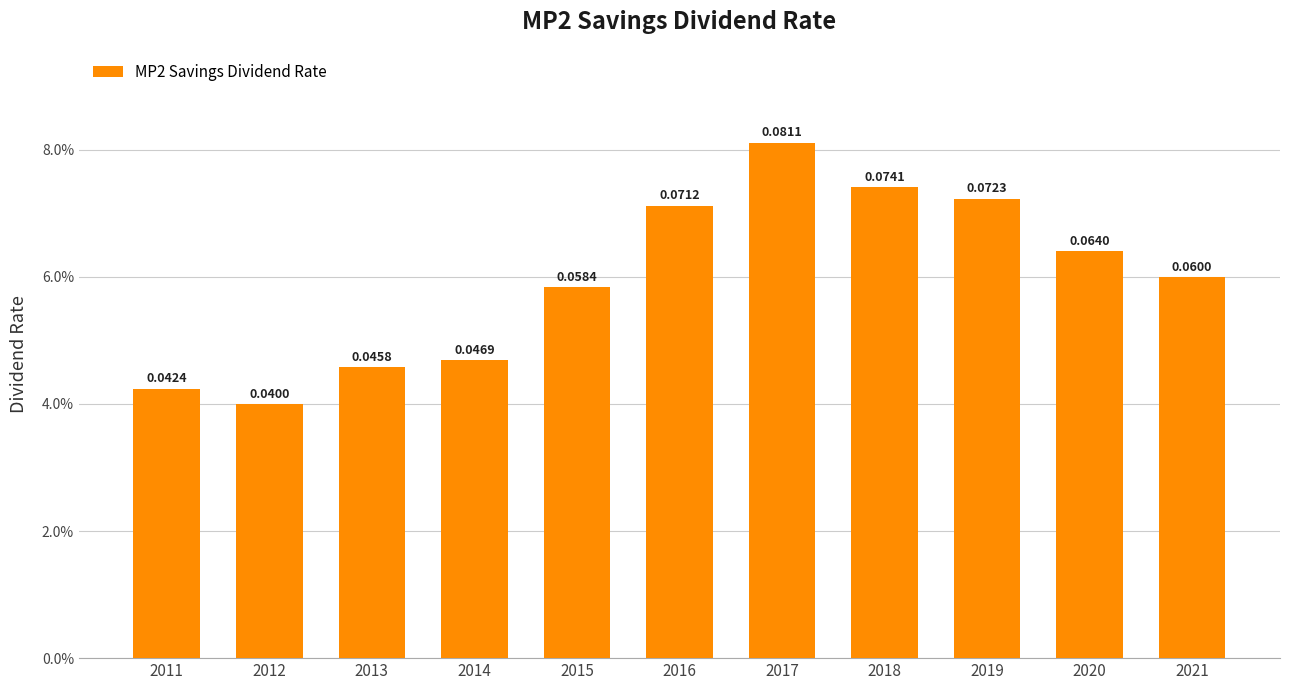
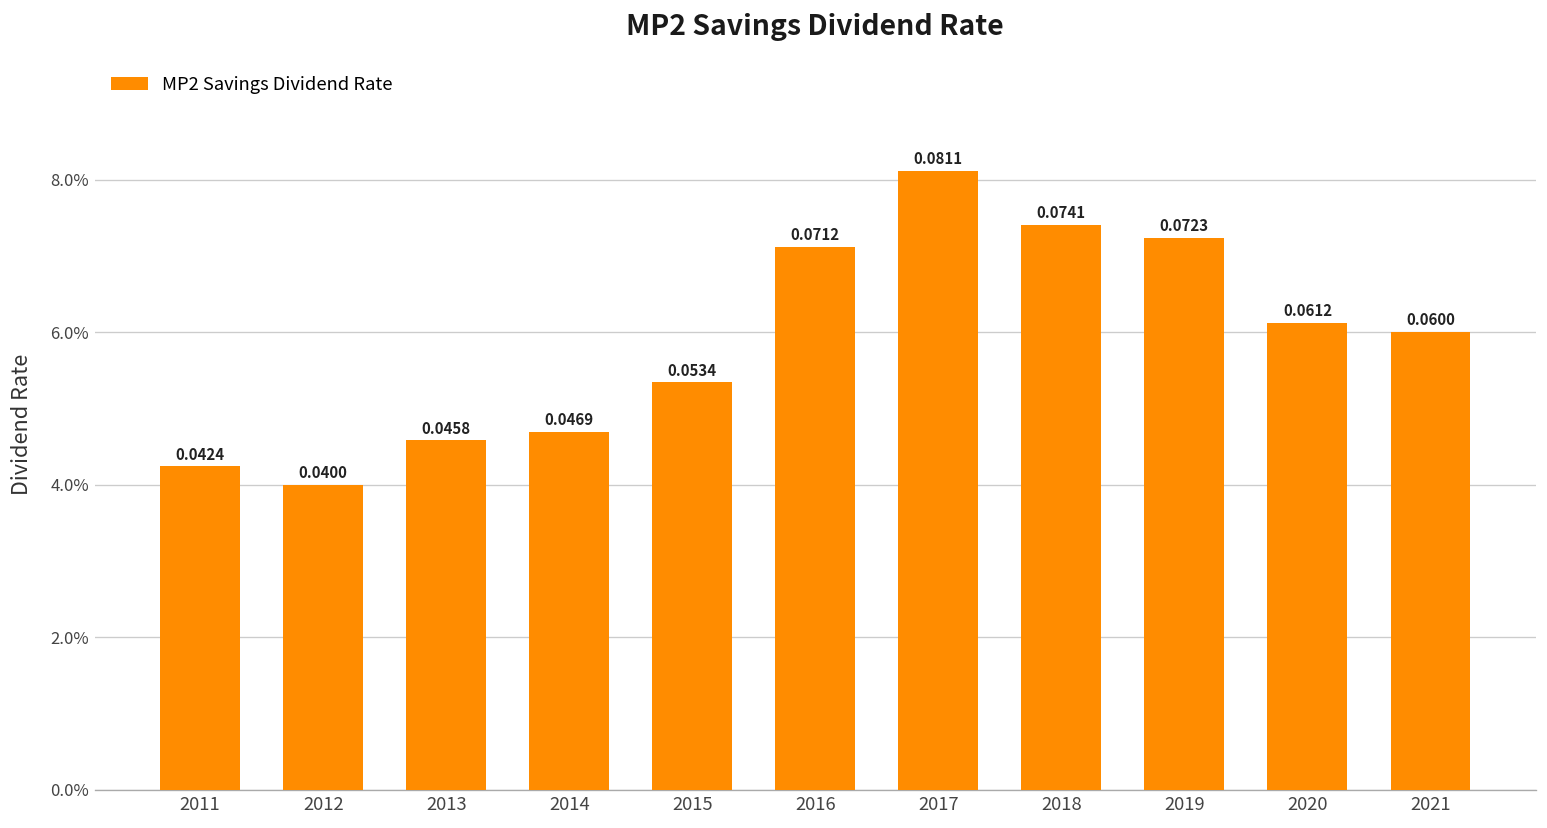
2015: 0.0584 -> 0.0534
2020: 0.0640 -> 0.0612
